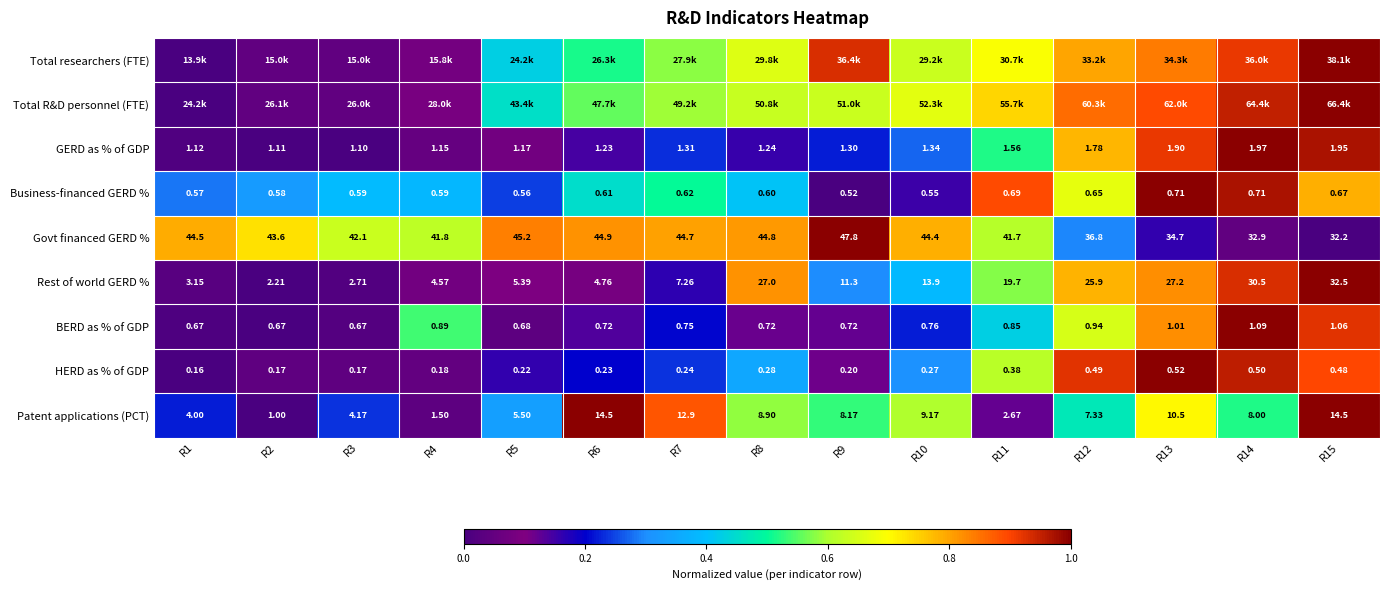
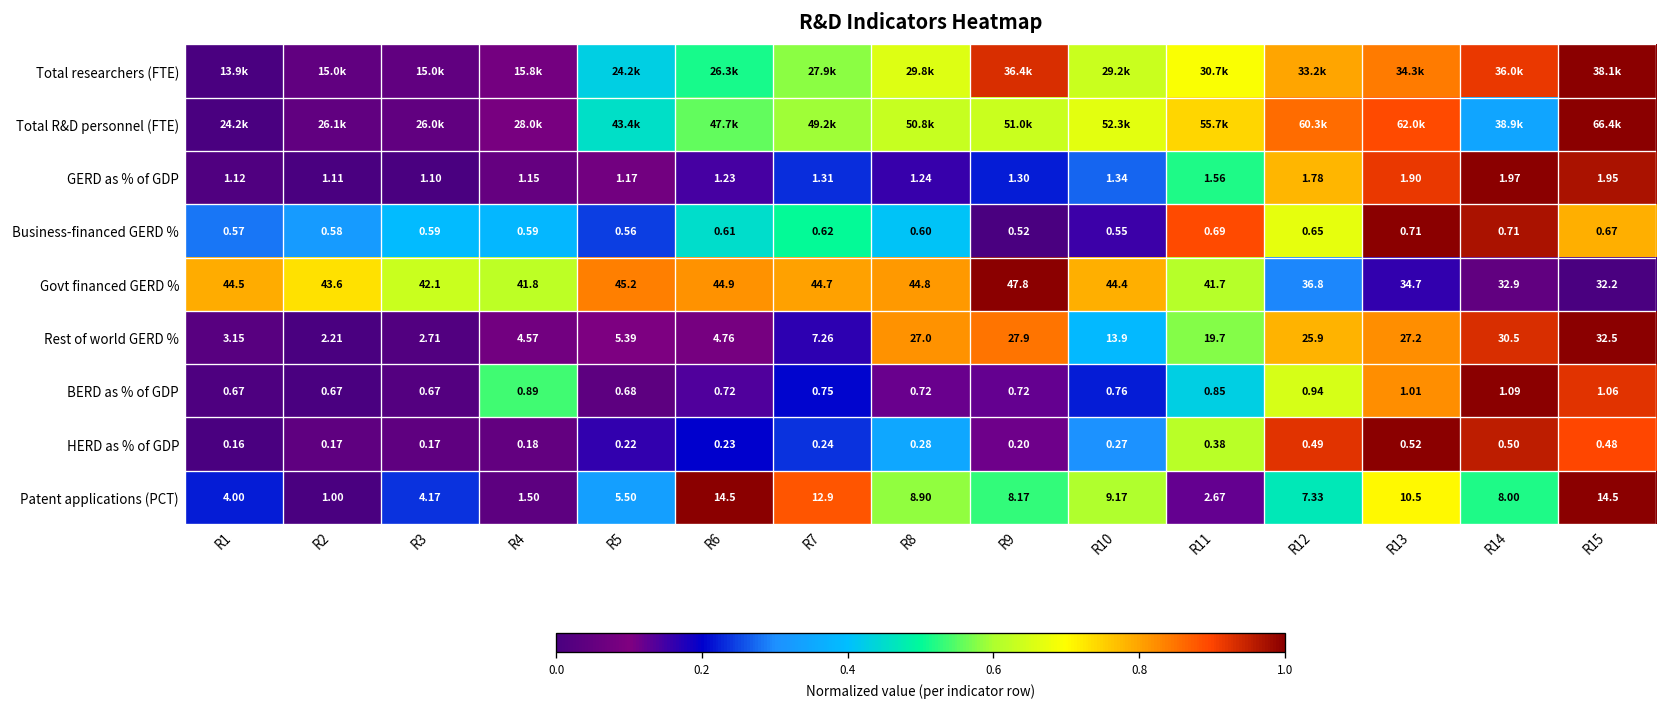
Total R&D personnel (FTE), R14: 64.4k -> 38.9k
Rest of world GERD %, R9: 11.3 -> 27.9
